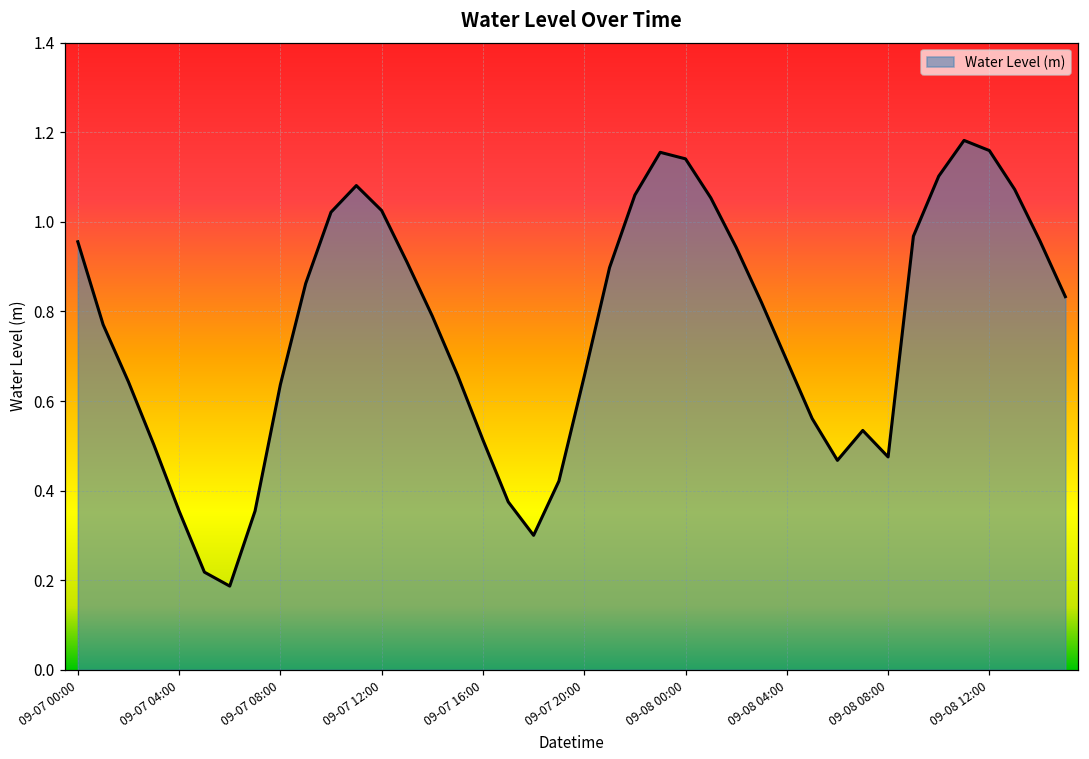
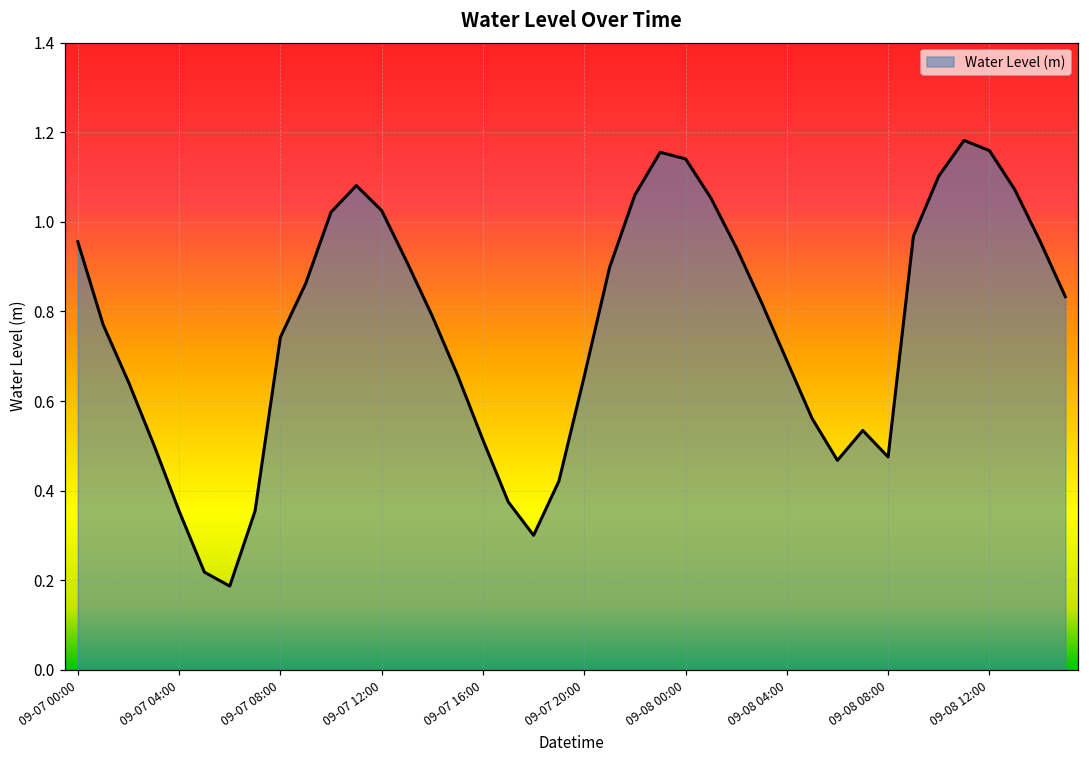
09-07 08:00: 0.64 -> 0.74
